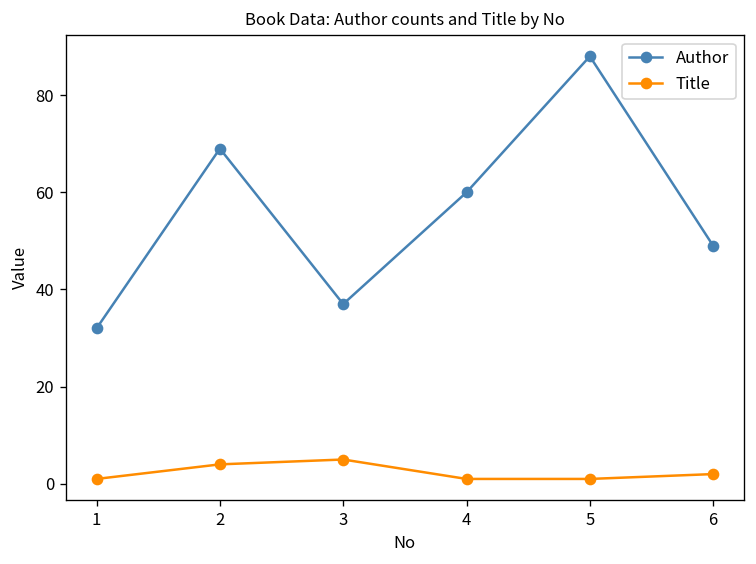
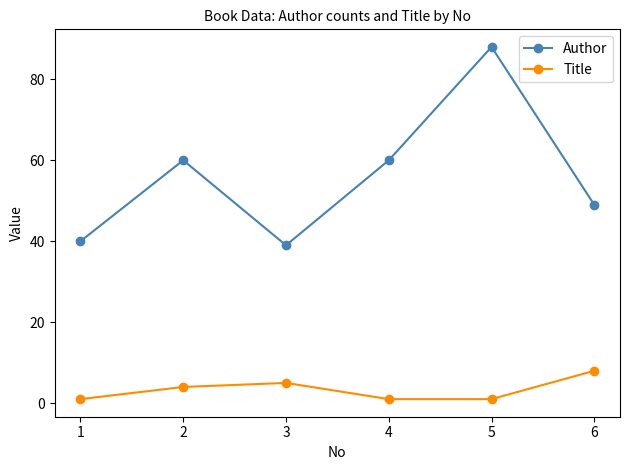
Author, 1: 32 -> 40
Author, 2: 69 -> 60
Author, 3: 37 -> 39
Title, 6: 2 -> 8
